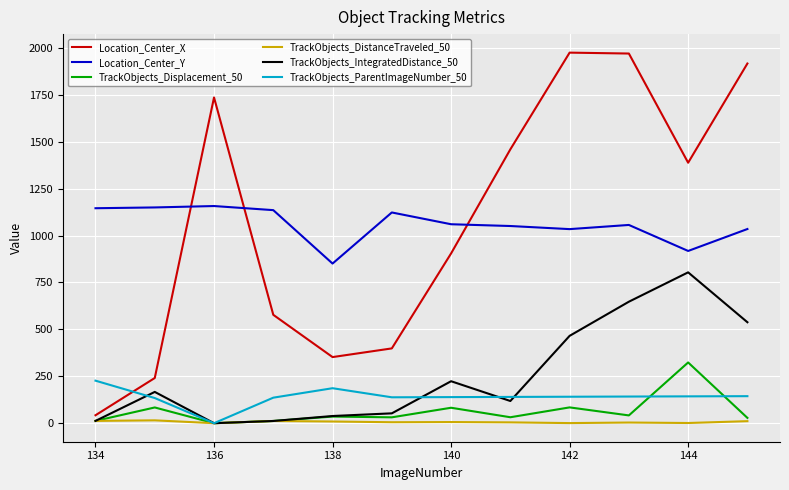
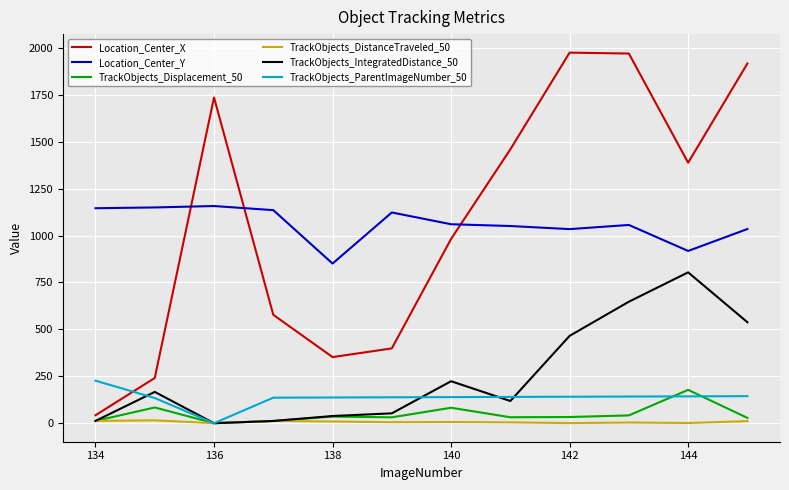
TrackObjects_ParentImageNumber_50, 138: 190 -> 140
Location_Center_X, 140: 900 -> 980
TrackObjects_Displacement_50, 142: 80 -> 30
TrackObjects_Displacement_50, 144: 320 -> 180
